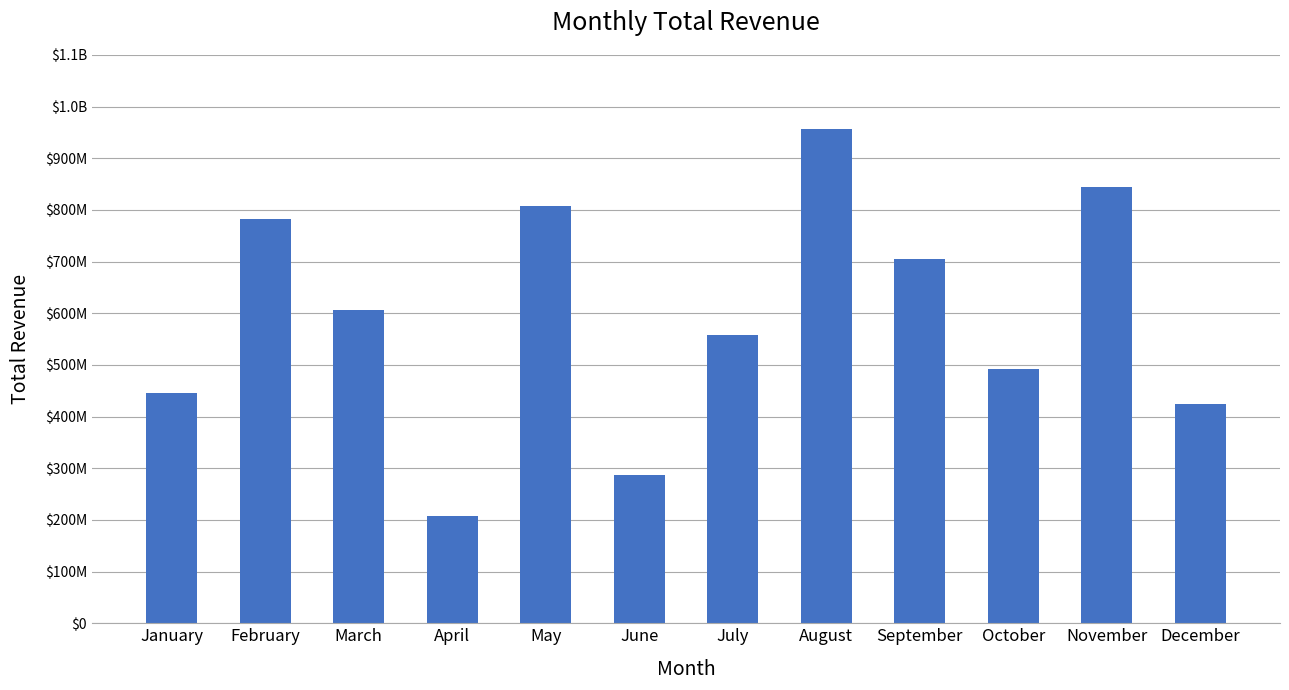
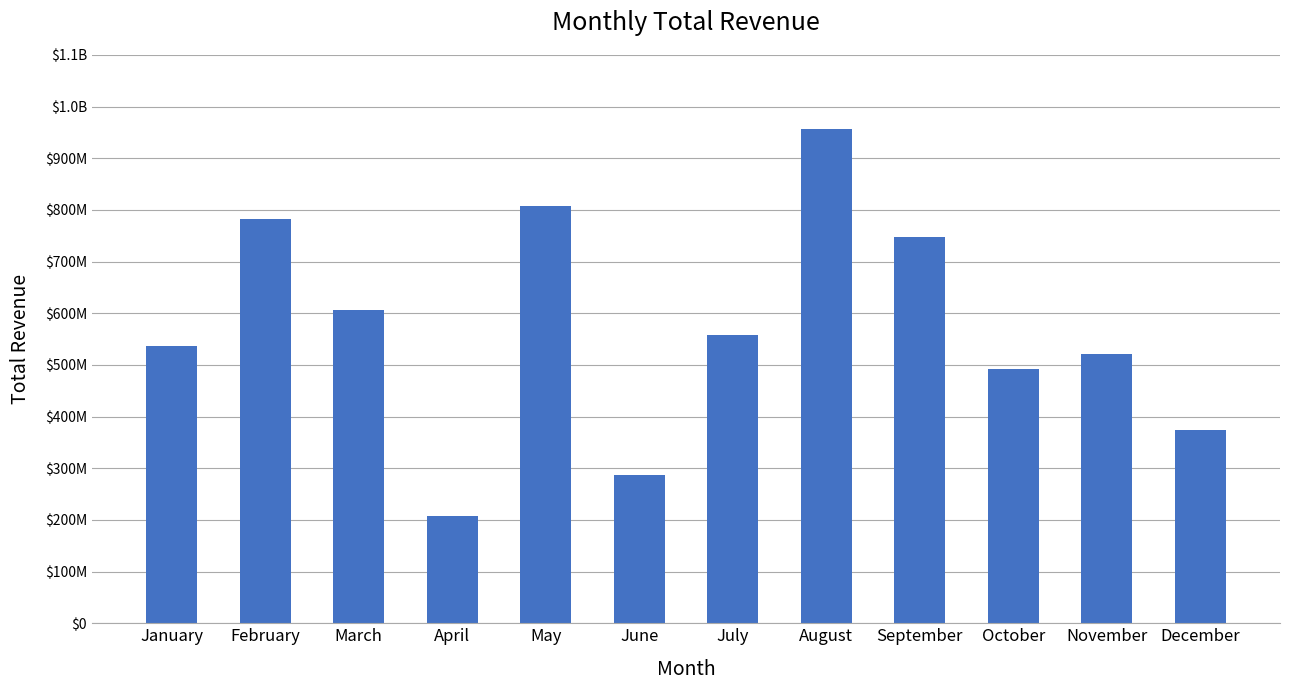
January: $450000000 -> $540000000
September: $710000000 -> $750000000
November: $840000000 -> $520000000
December: $420000000 -> $370000000
